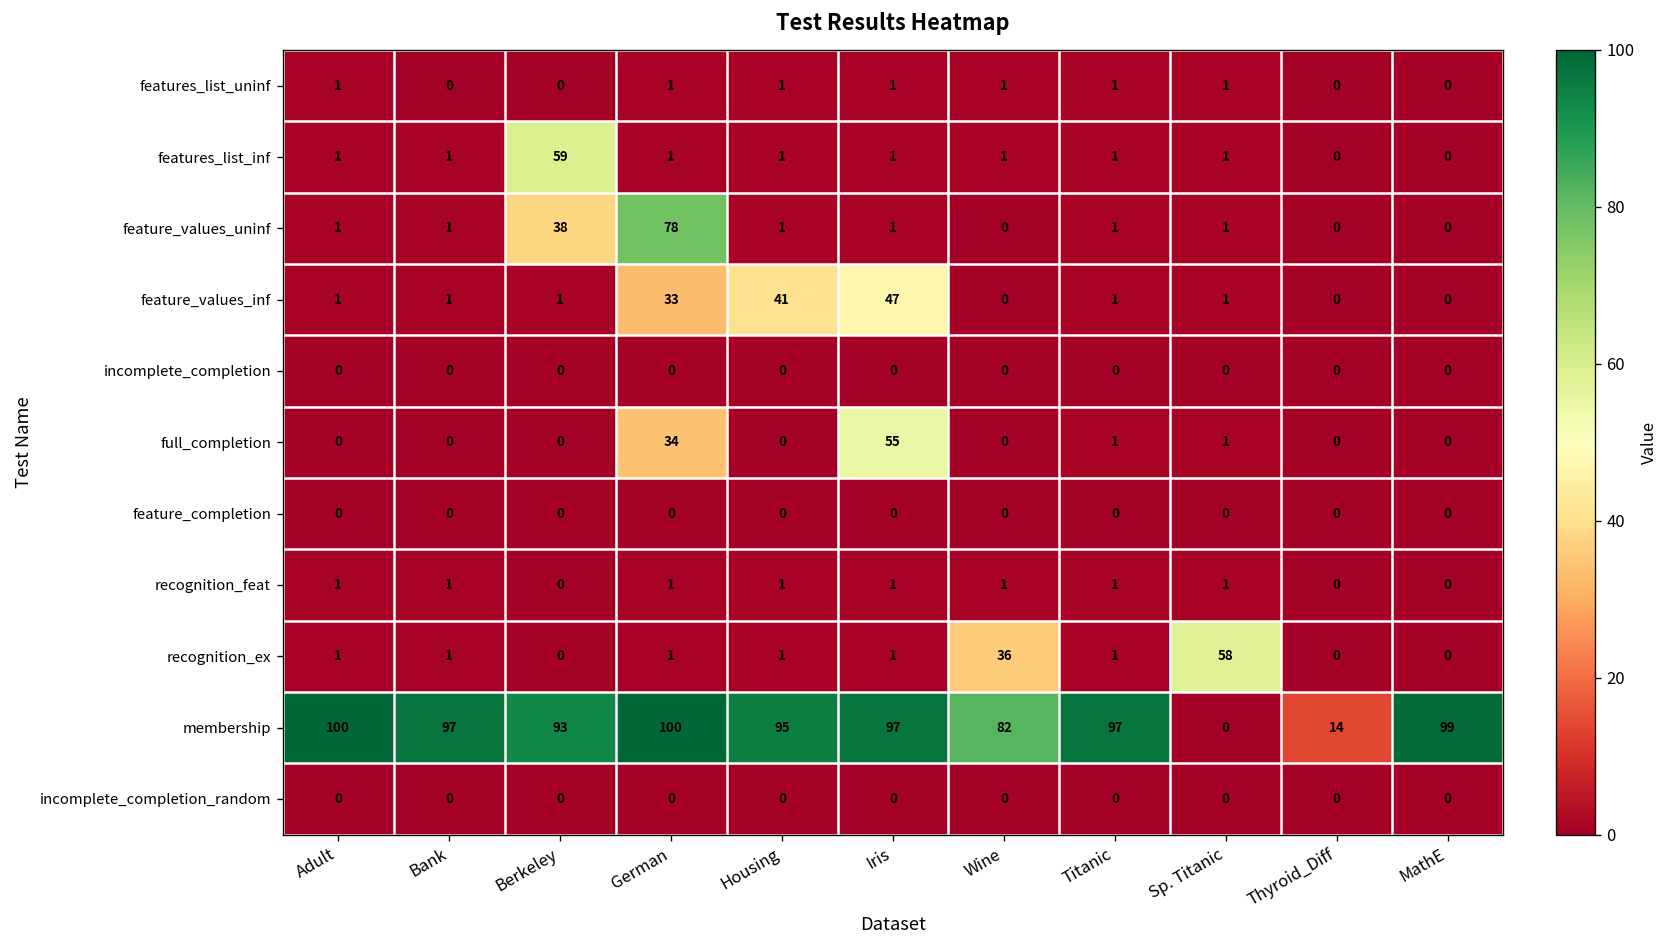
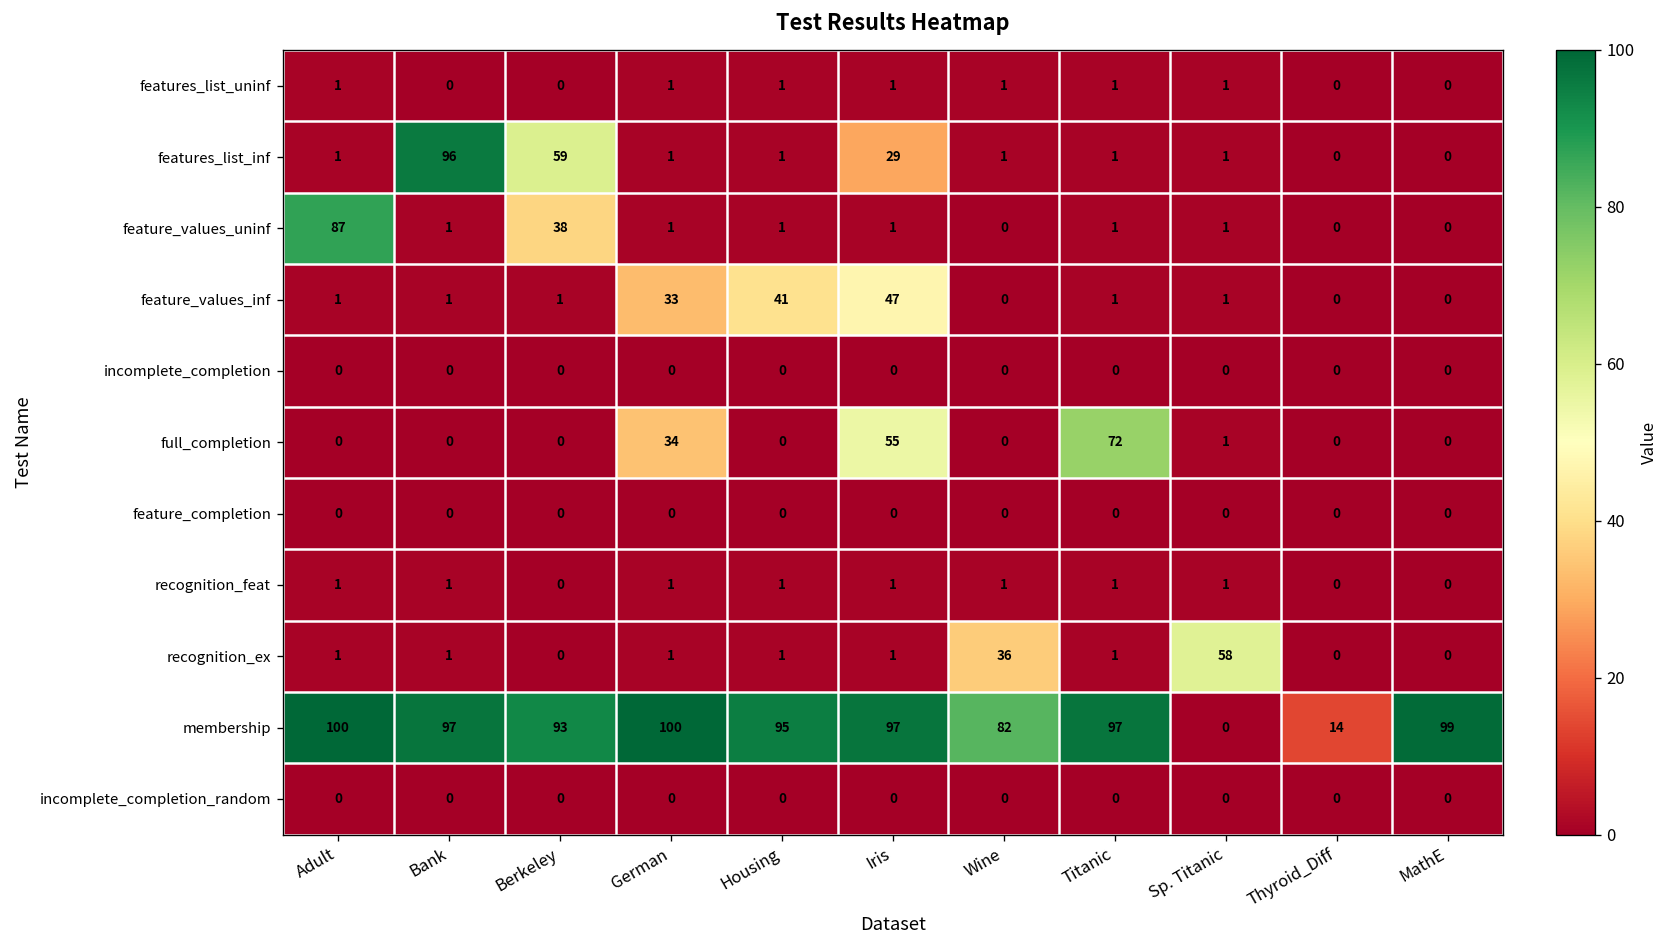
features_list_inf, Bank: 1 -> 96
features_list_inf, Iris: 1 -> 29
feature_values_uninf, Adult: 1 -> 87
feature_values_uninf, German: 78 -> 1
full_completion, Titanic: 1 -> 72
